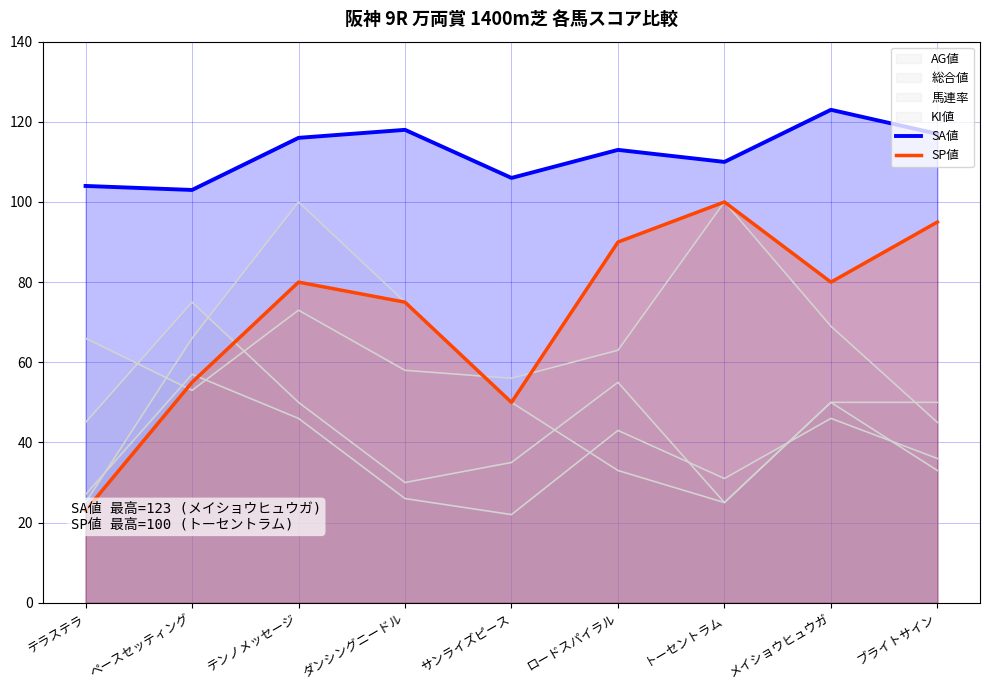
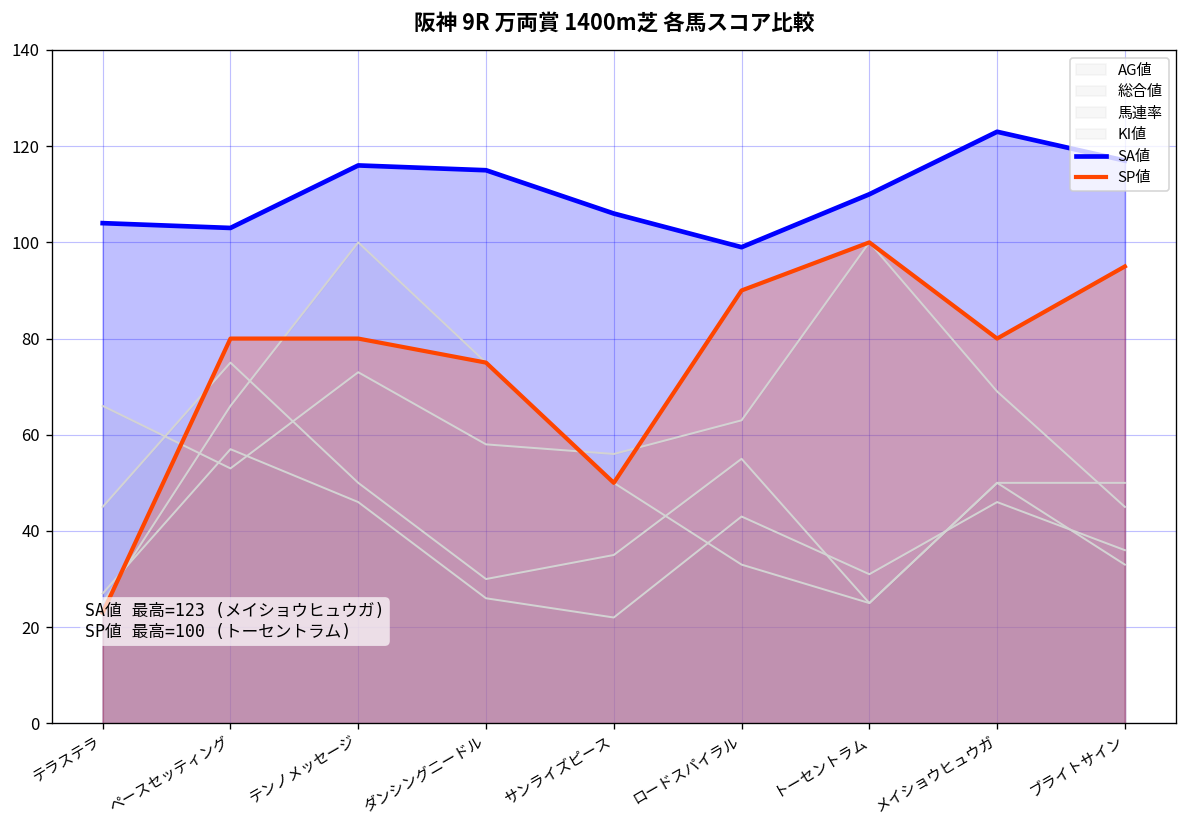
SP値, ペースセッティング: 55 -> 80
SA値, ダンシングニードル: 118 -> 115
SA値, ロードスパイラル: 113 -> 99
